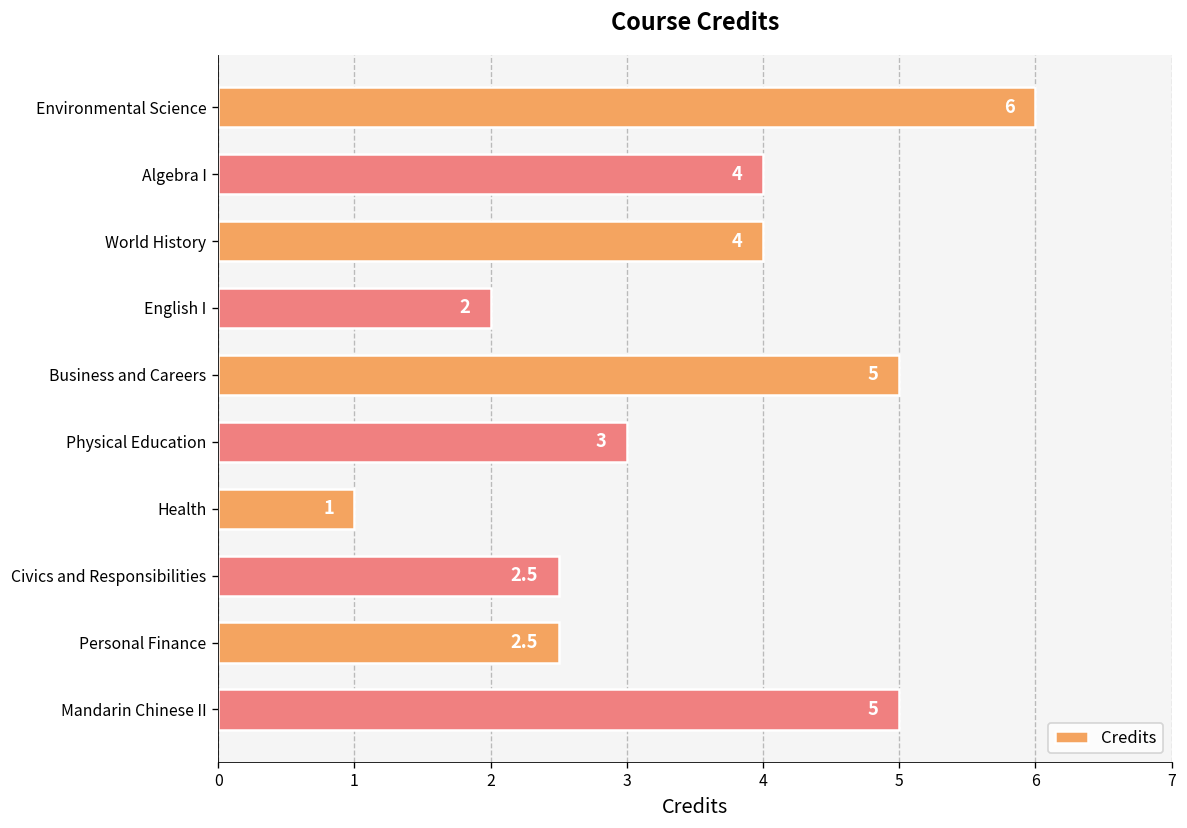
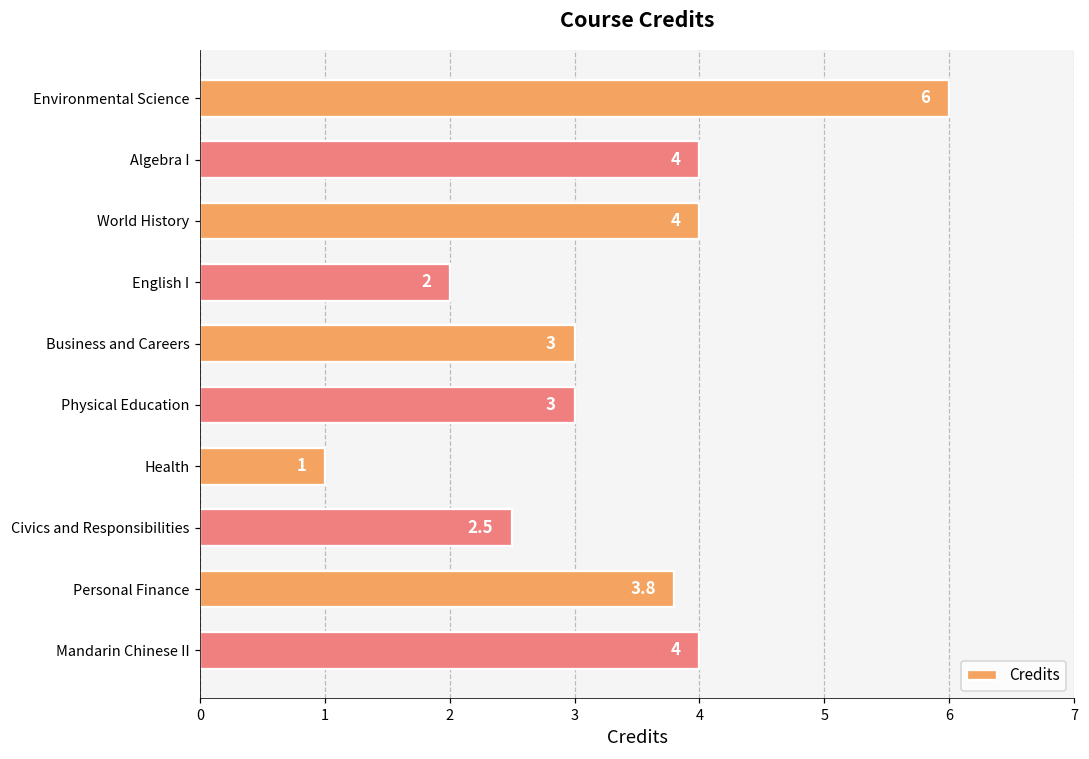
Business and Careers: 5 -> 3
Personal Finance: 2.5 -> 3.8
Mandarin Chinese II: 5 -> 4
